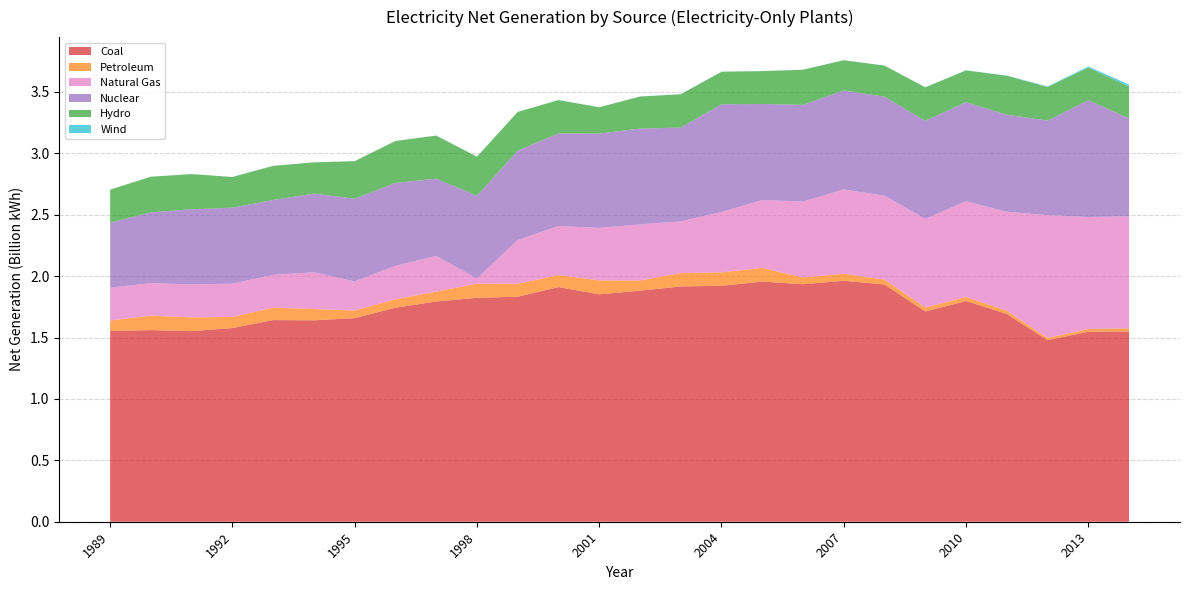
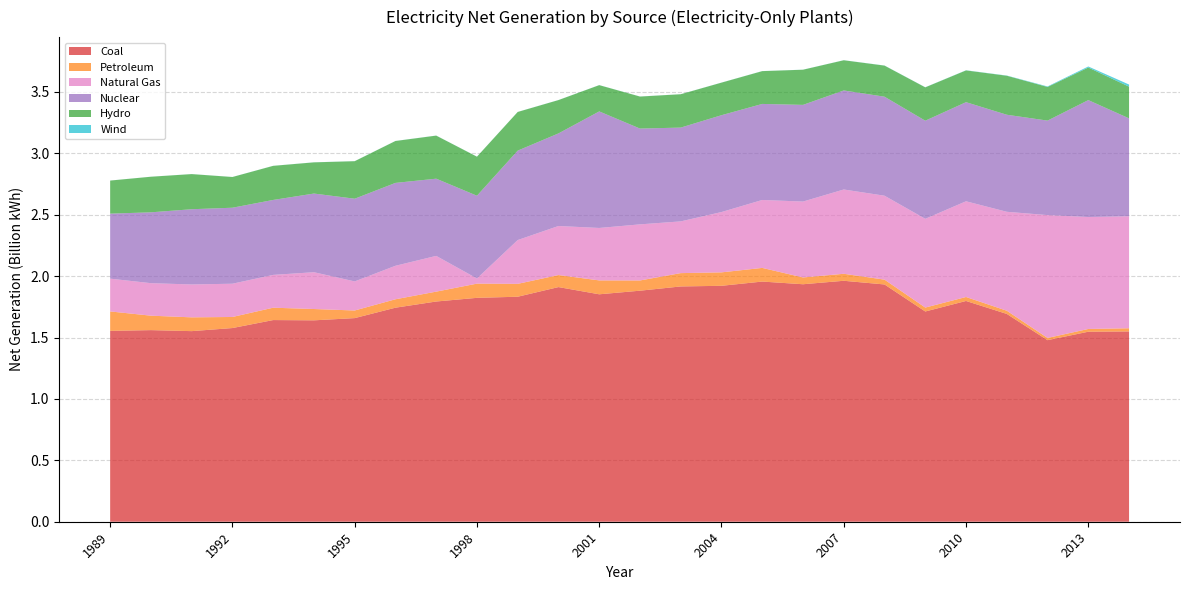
Petroleum, 1989: 0.08 -> 0.16
Nuclear, 2001: 0.77 -> 0.95
Nuclear, 2004: 0.88 -> 0.79
